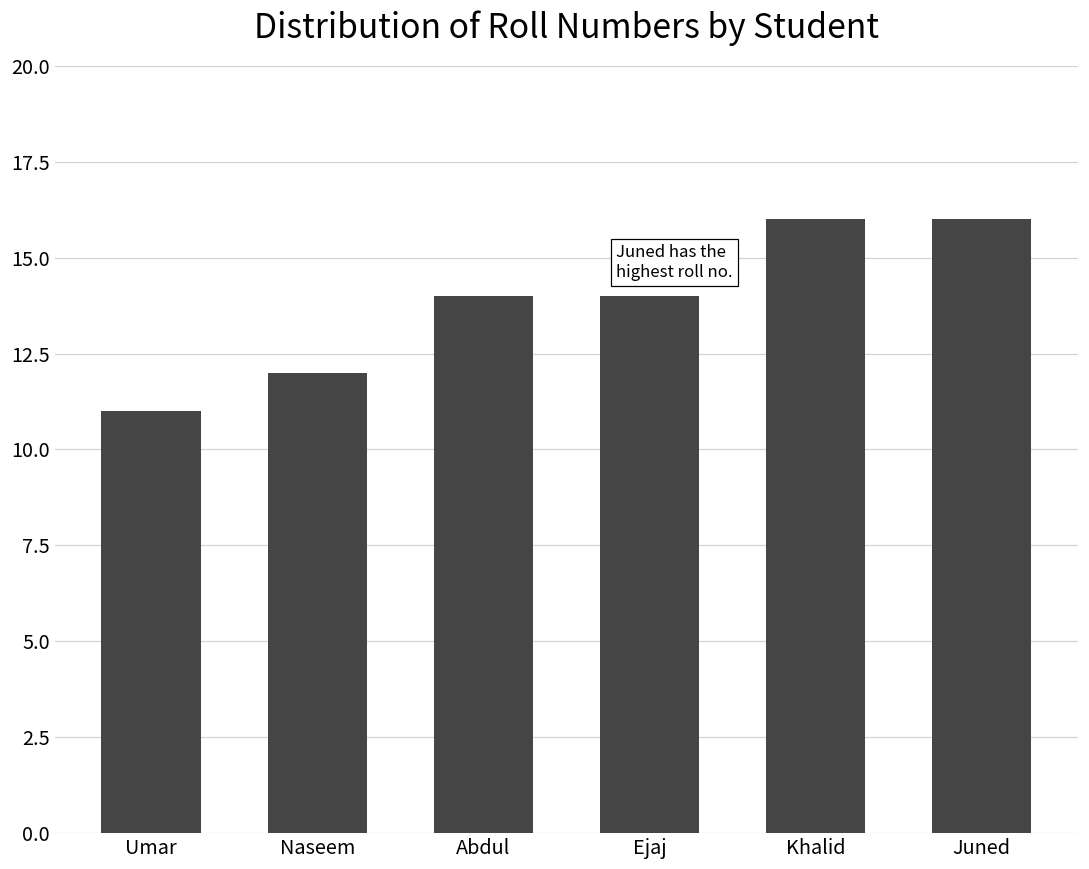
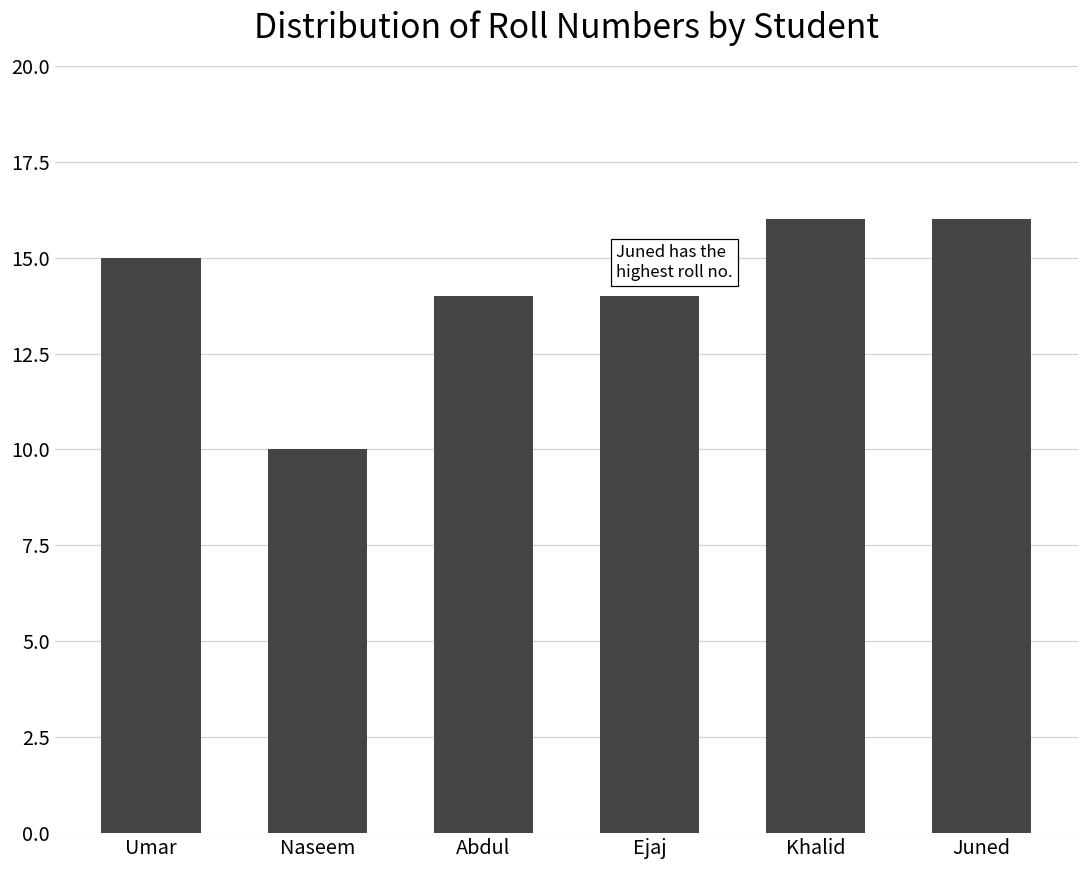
Umar: 11 -> 15
Naseem: 12 -> 10
